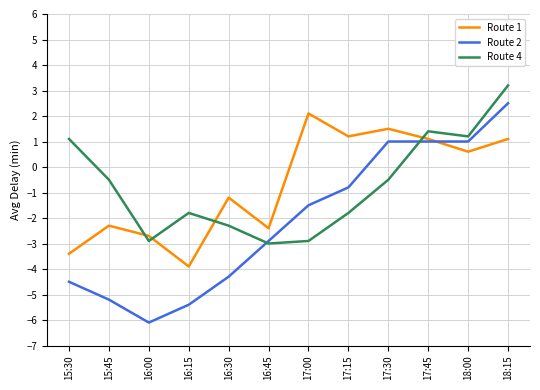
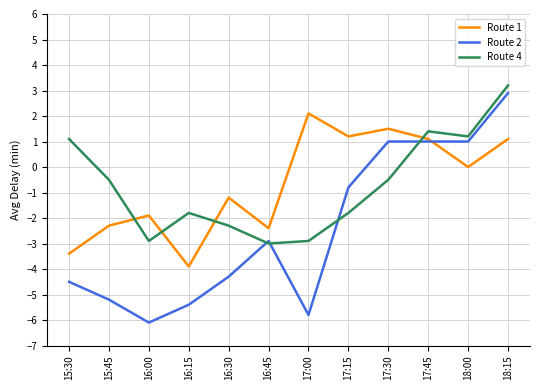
Route 1, 16:00: -2.7 -> -1.9
Route 2, 17:00: -1.5 -> -5.8
Route 1, 18:00: 0.6 -> 0.0
Route 2, 18:15: 2.5 -> 2.9
